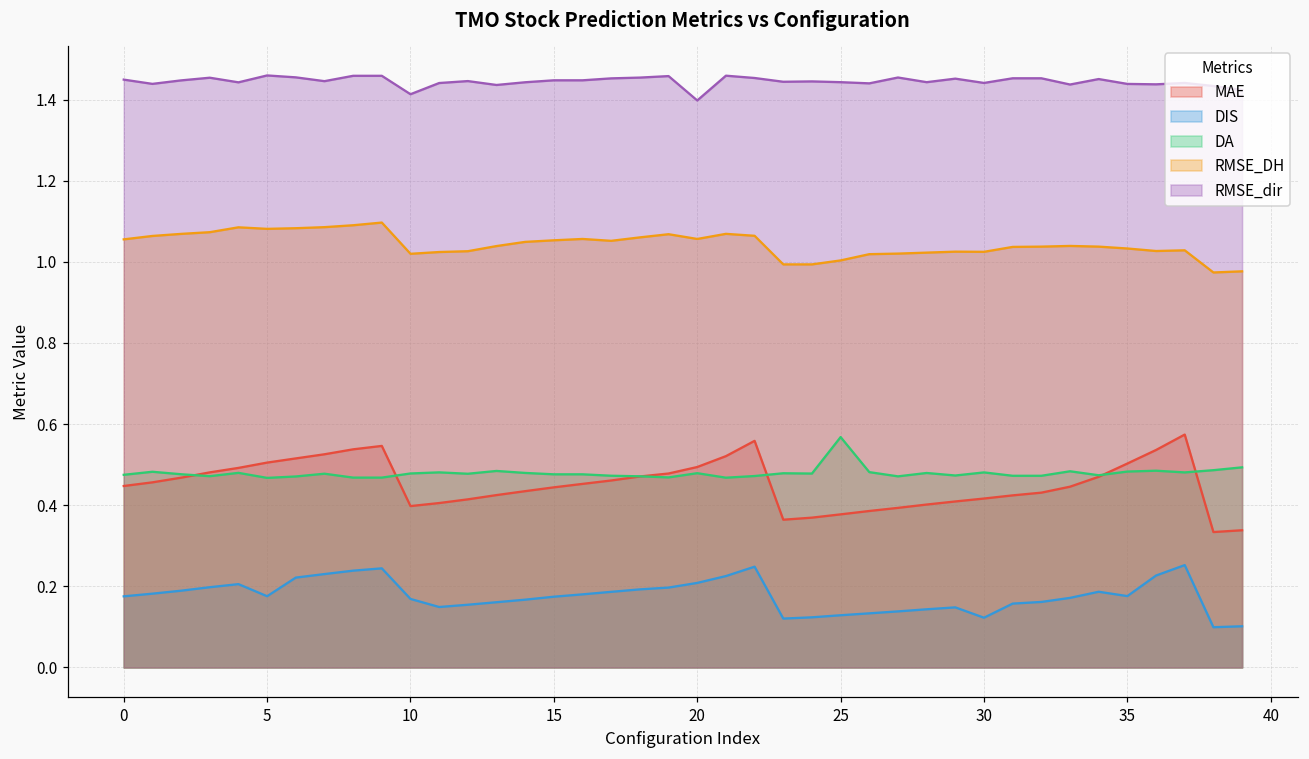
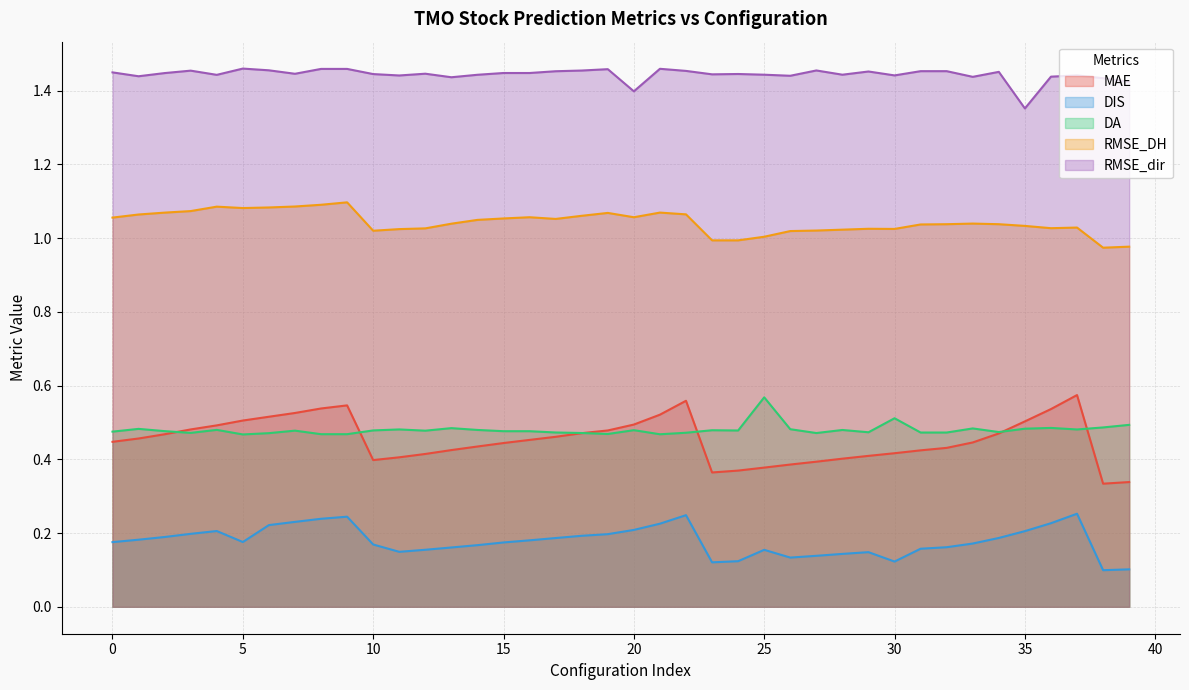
RMSE_dir, 10: 1.41 -> 1.44
DIS, 25: 0.13 -> 0.15
DA, 30: 0.48 -> 0.51
DIS, 35: 0.18 -> 0.21
RMSE_dir, 35: 1.44 -> 1.35
